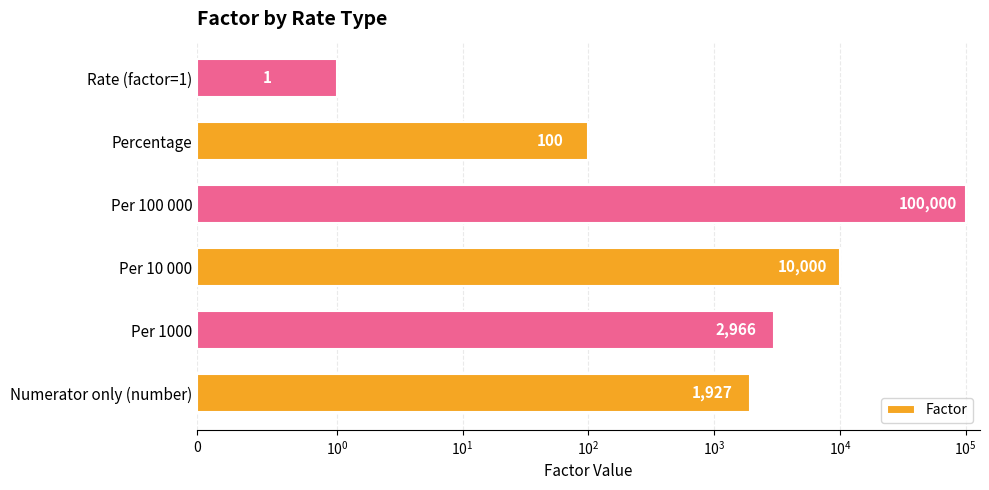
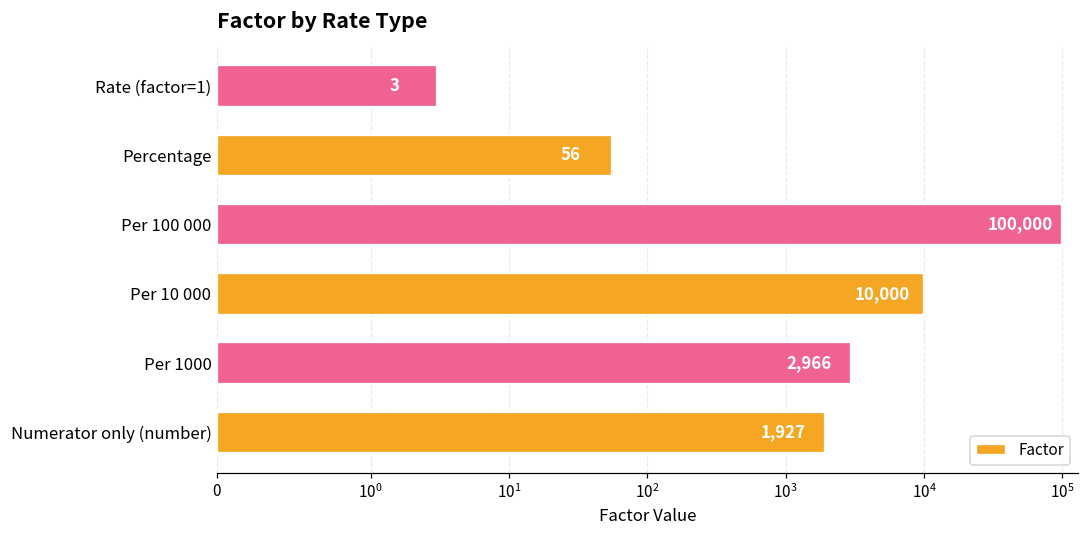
Rate (factor=1): 1 -> 3
Percentage: 100 -> 56
